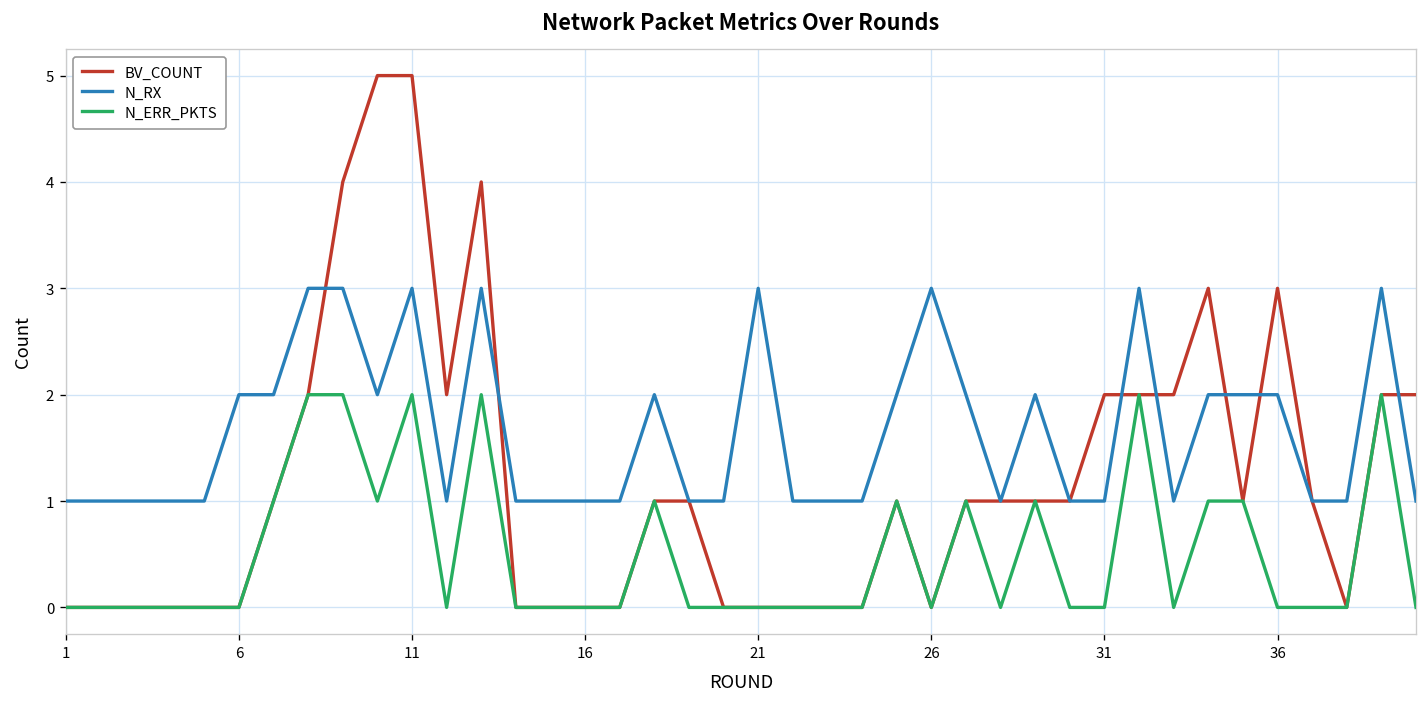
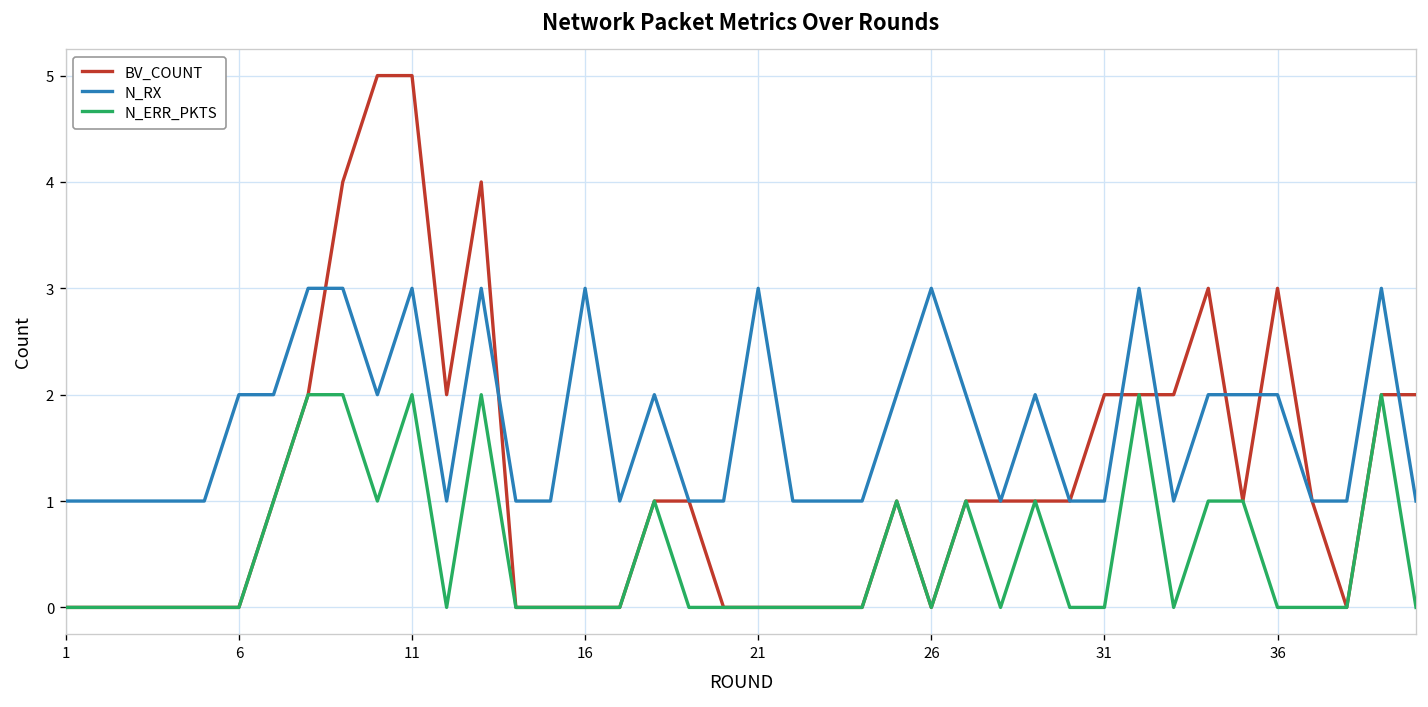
N_RX, 16: 1 -> 3
